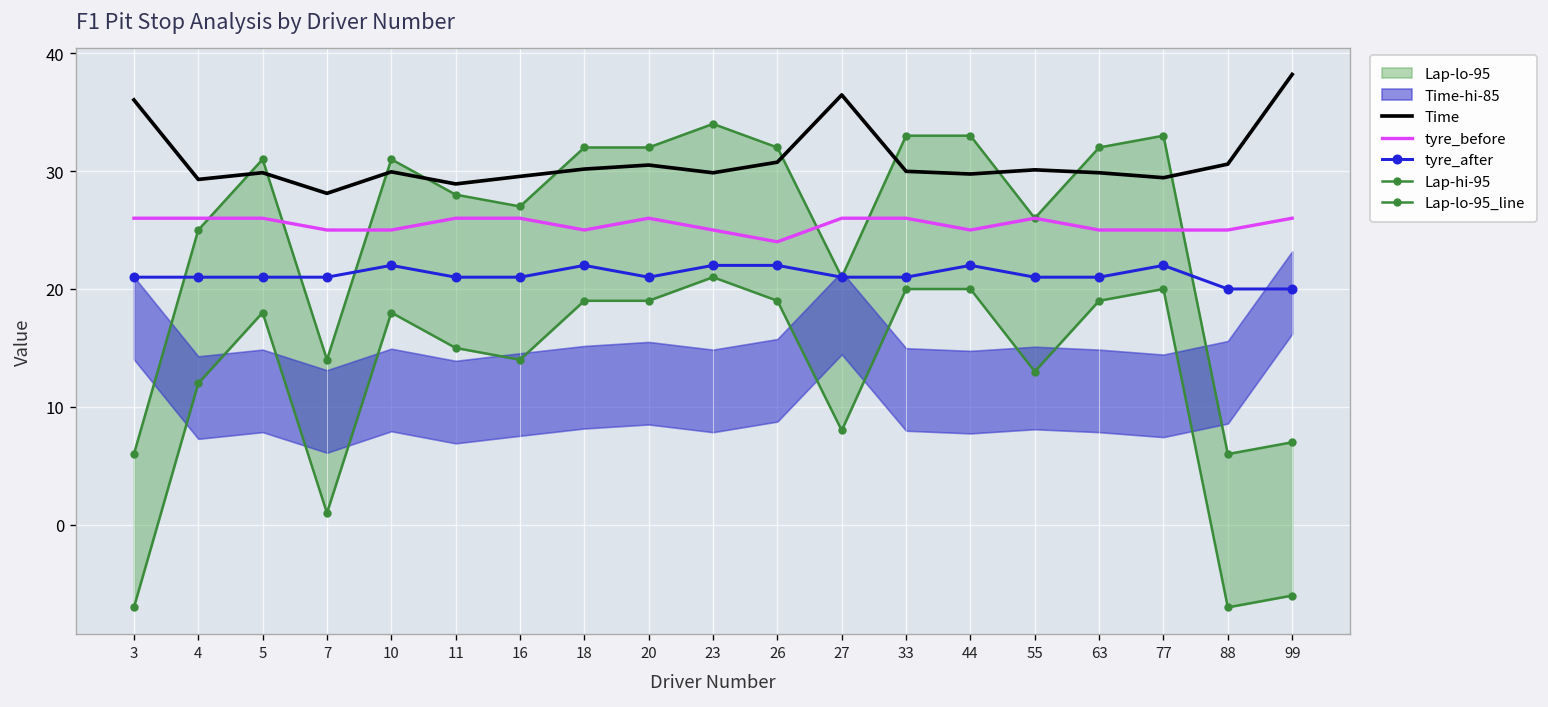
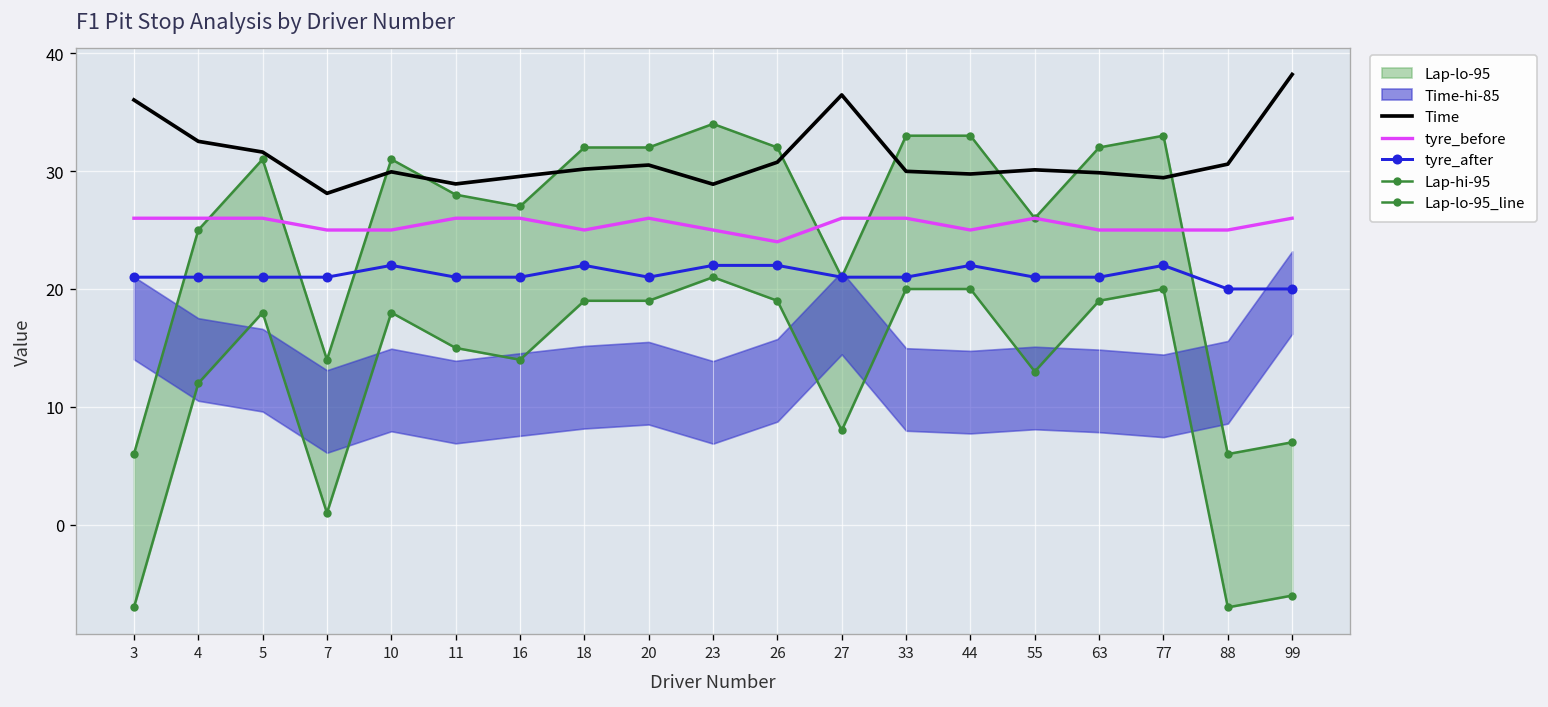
Time, 4: 29 -> 33
Time, 5: 30 -> 32
Time, 23: 30 -> 29
